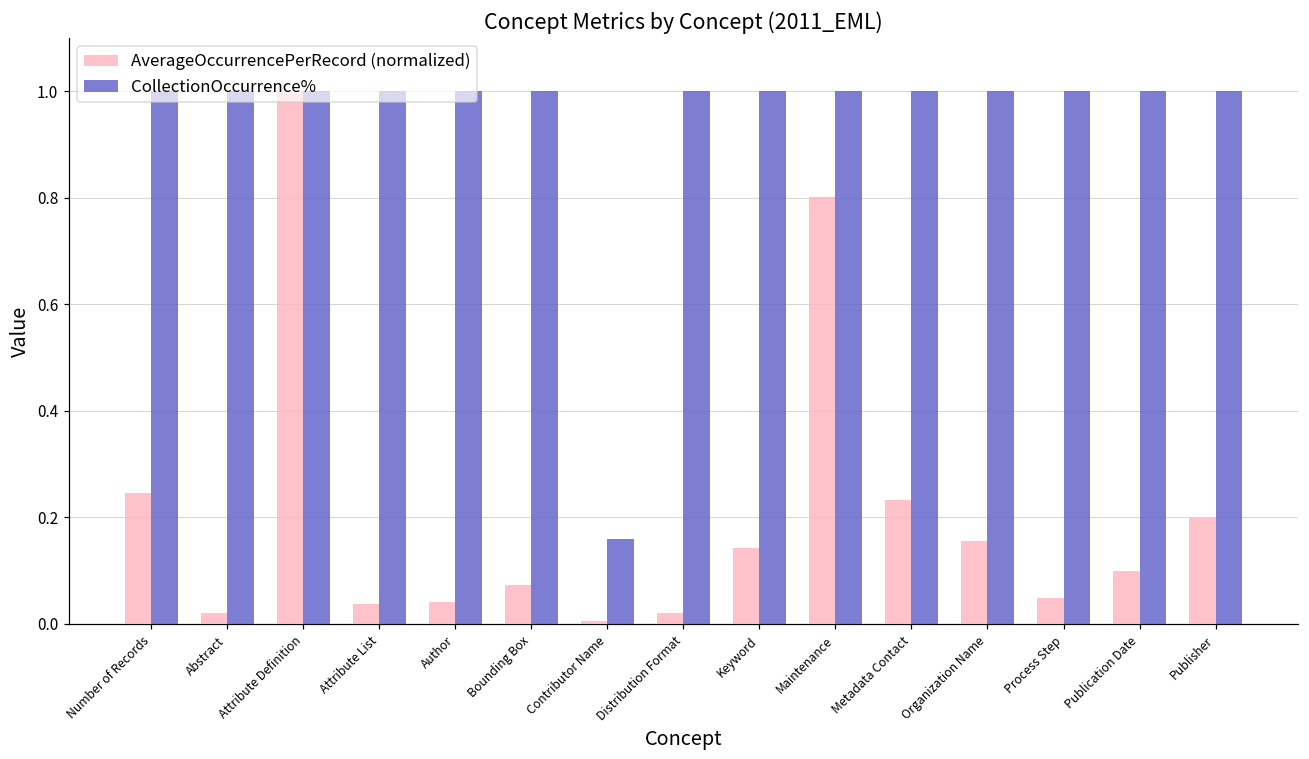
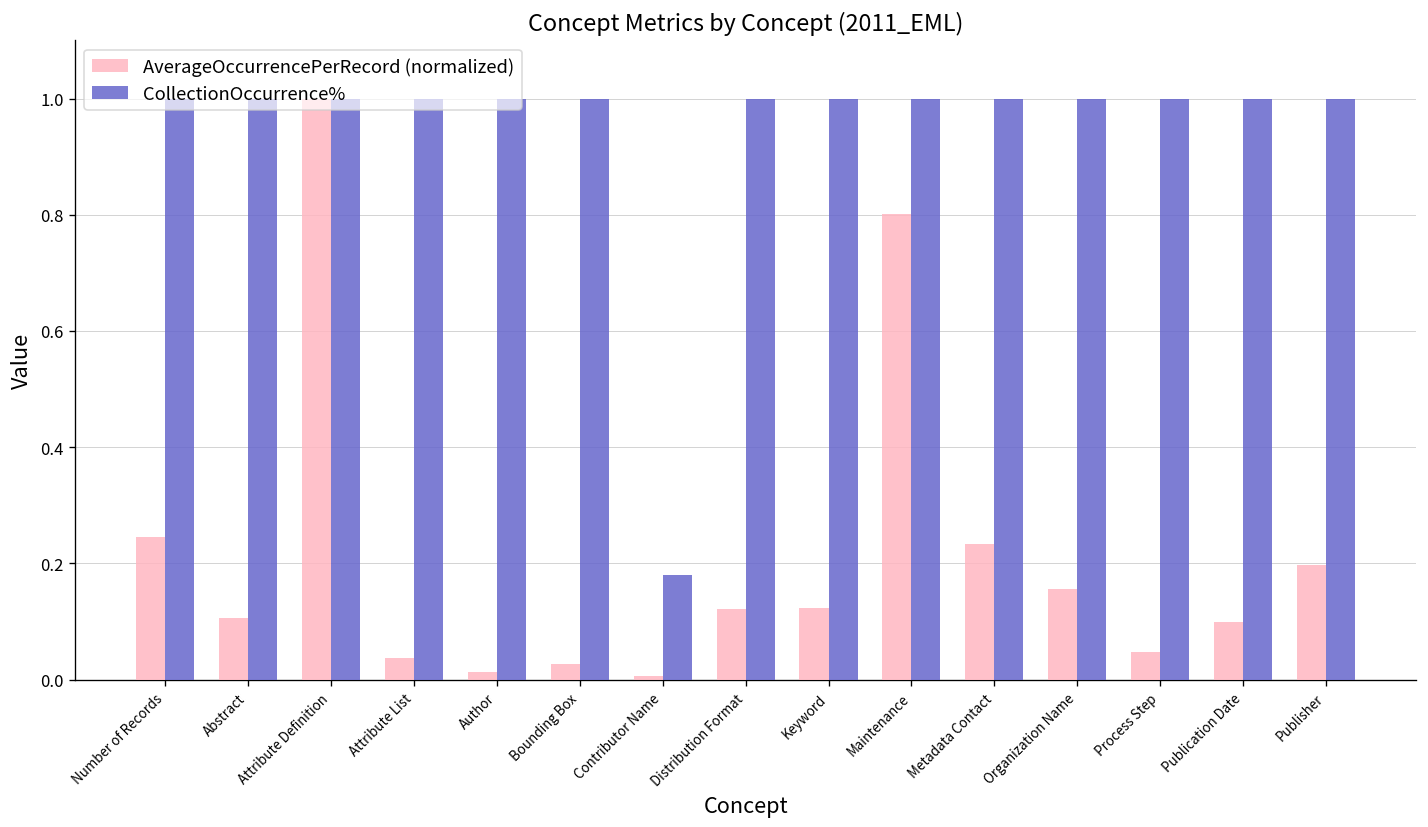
AverageOccurrencePerRecord (normalized), Abstract: 0.02 -> 0.11
AverageOccurrencePerRecord (normalized), Author: 0.04 -> 0.01
AverageOccurrencePerRecord (normalized), Bounding Box: 0.07 -> 0.03
CollectionOccurrence%, Contributor Name: 0.16 -> 0.18
AverageOccurrencePerRecord (normalized), Distribution Format: 0.02 -> 0.12
AverageOccurrencePerRecord (normalized), Keyword: 0.14 -> 0.12
